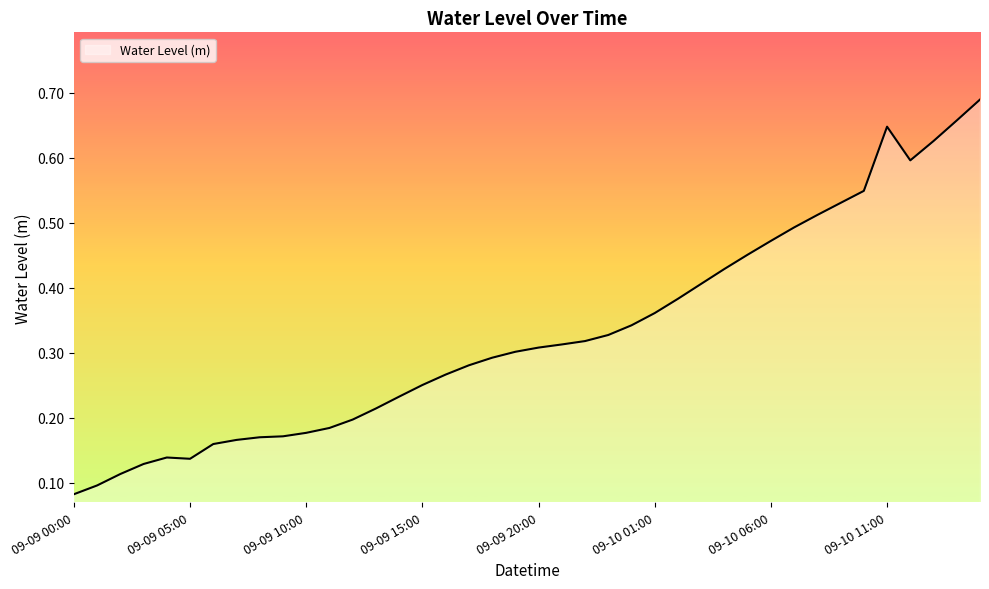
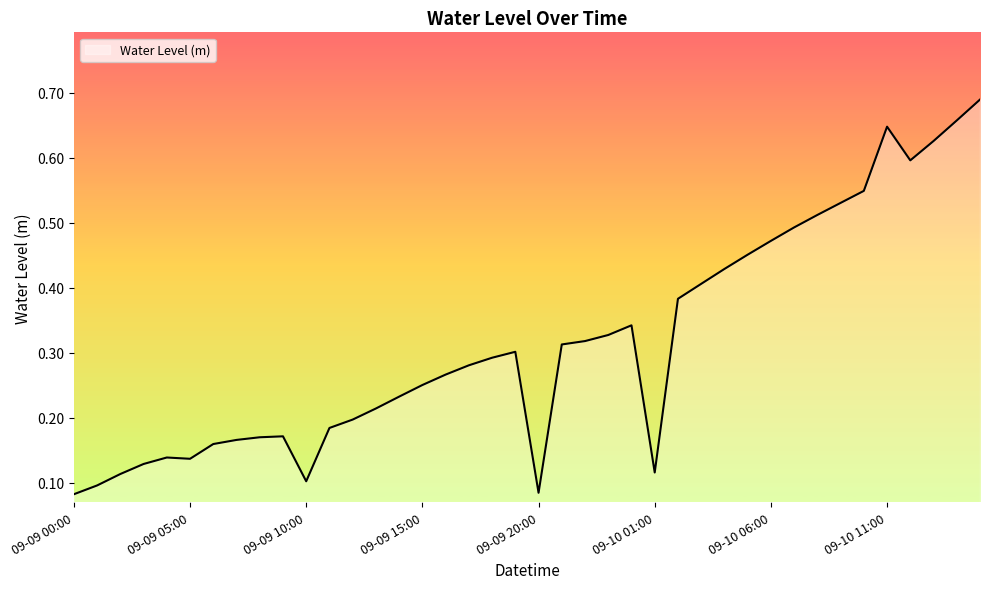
09-09 10:00: 0.18 -> 0.10
09-09 20:00: 0.31 -> 0.08
09-10 01:00: 0.36 -> 0.12
